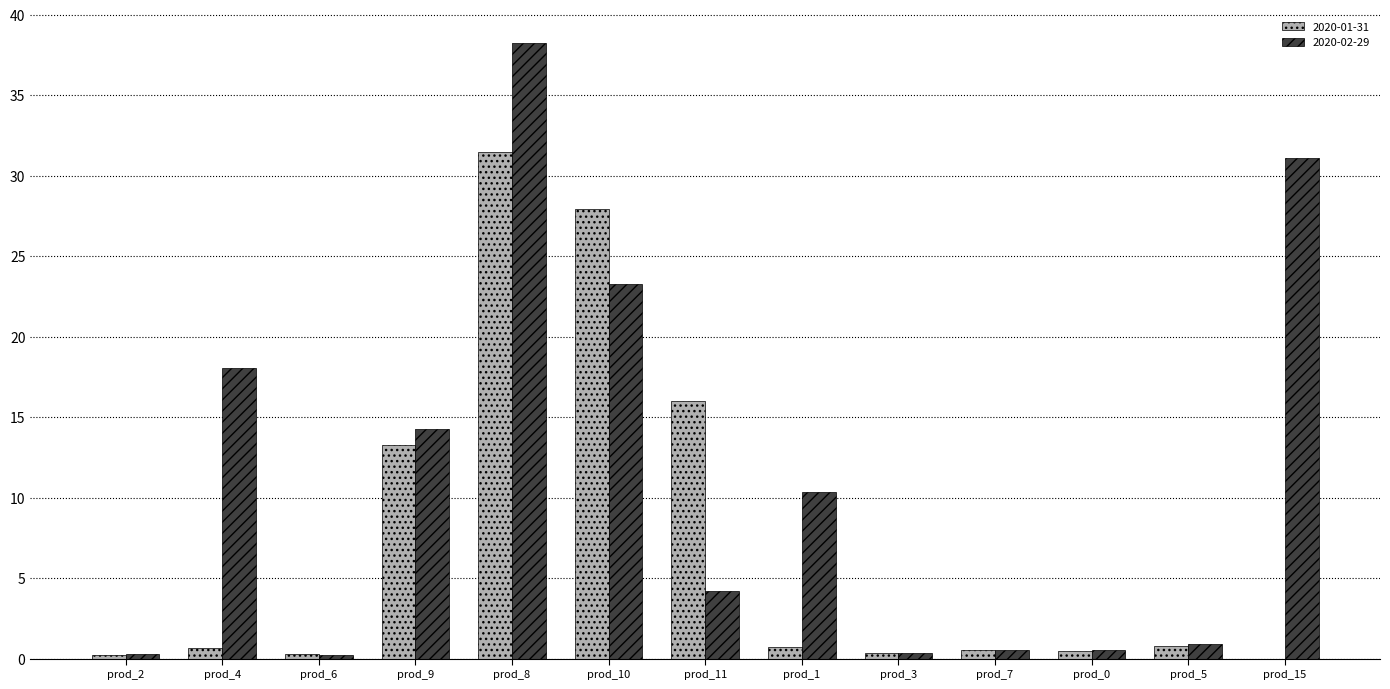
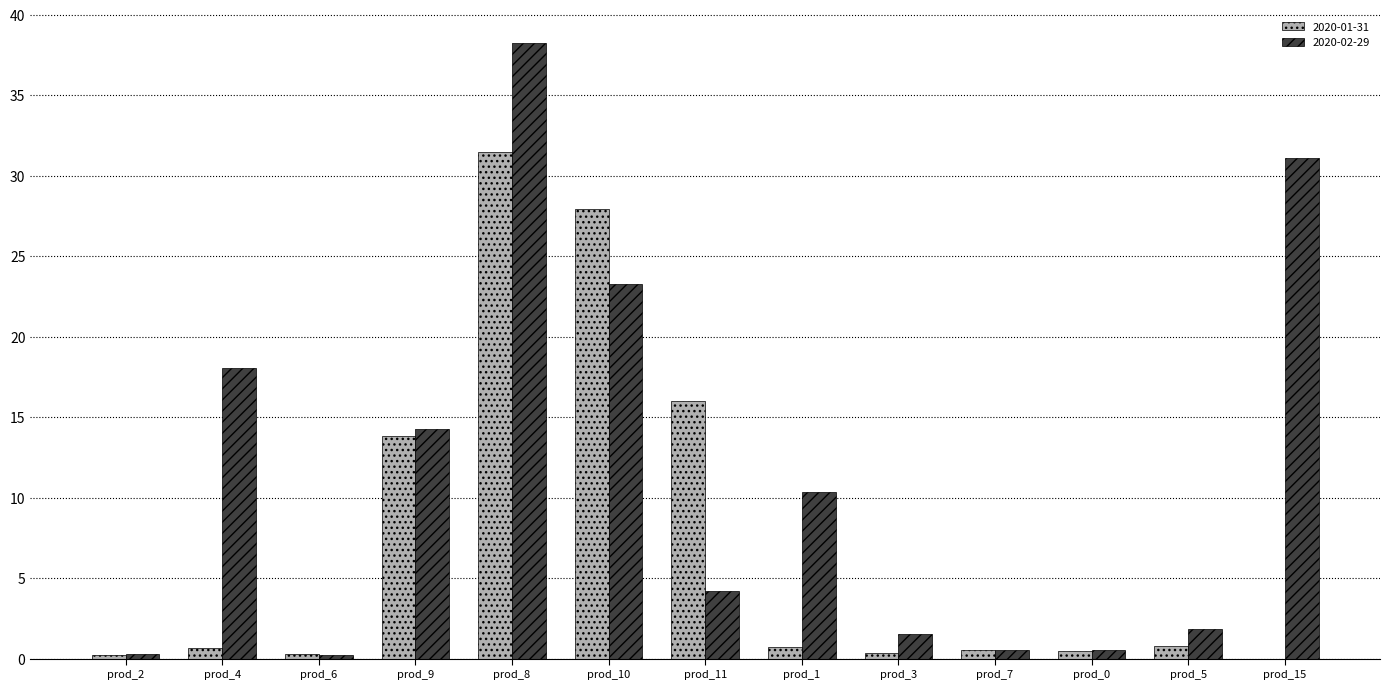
2020-01-31, prod_9: 13.3 -> 13.8
2020-02-29, prod_3: 0.3 -> 1.5
2020-02-29, prod_5: 0.9 -> 1.8
